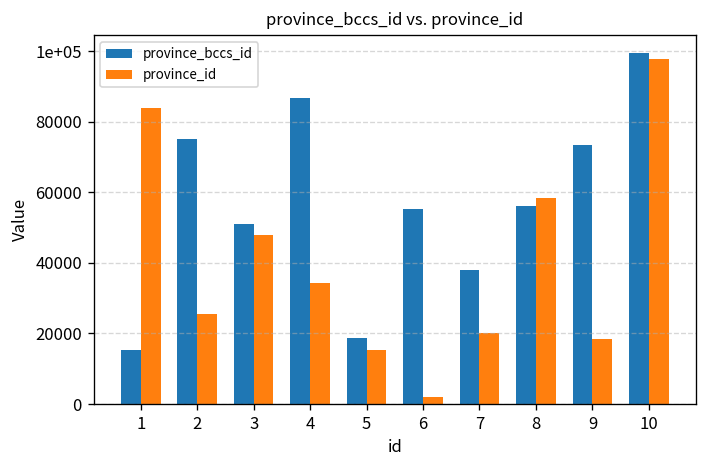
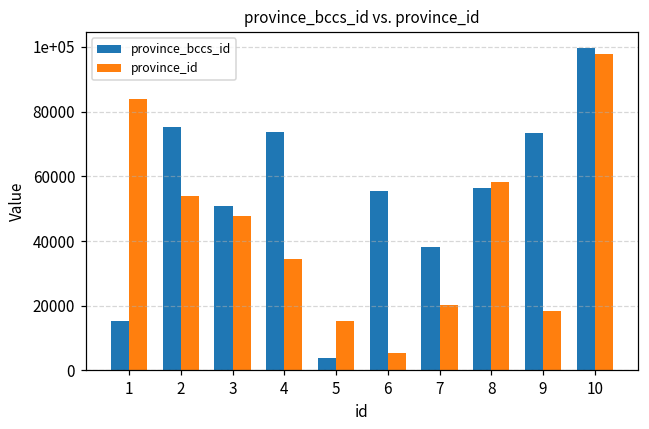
province_id, 2: 26000 -> 54000
province_bccs_id, 4: 87000 -> 74000
province_bccs_id, 5: 19000 -> 4000
province_id, 6: 2000 -> 5000
